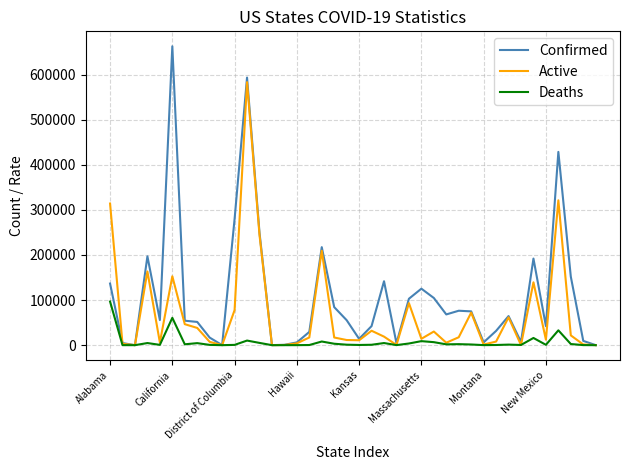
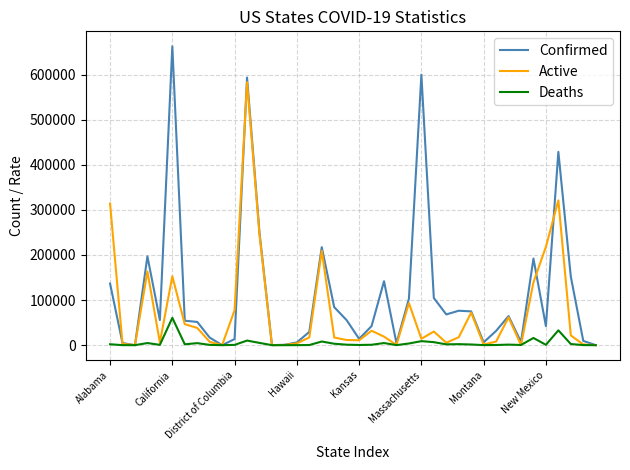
Deaths, Alabama: 100000 -> 0
Confirmed, District of Columbia: 280000 -> 10000
Confirmed, Massachusetts: 130000 -> 600000
Active, New Mexico: 10000 -> 220000
